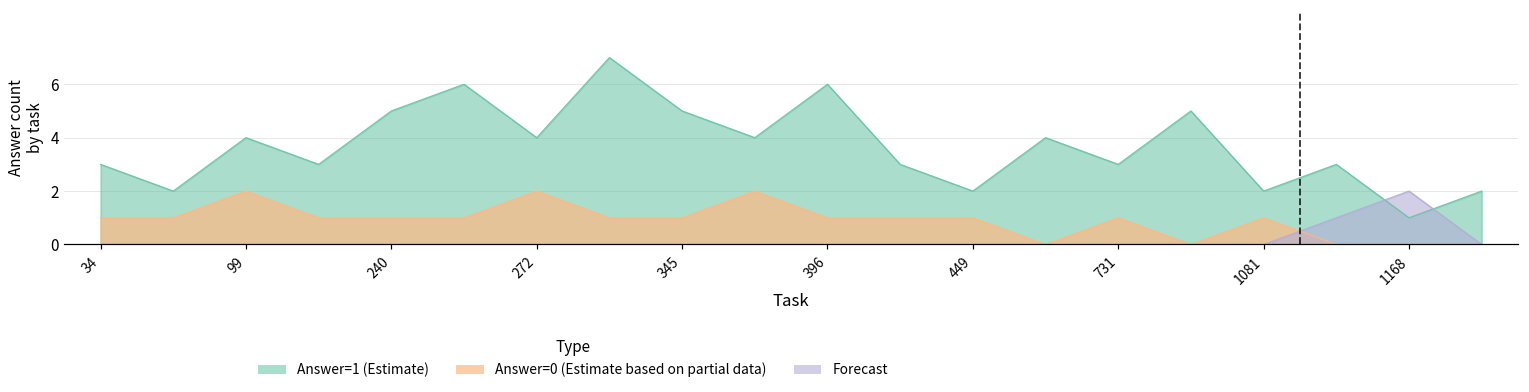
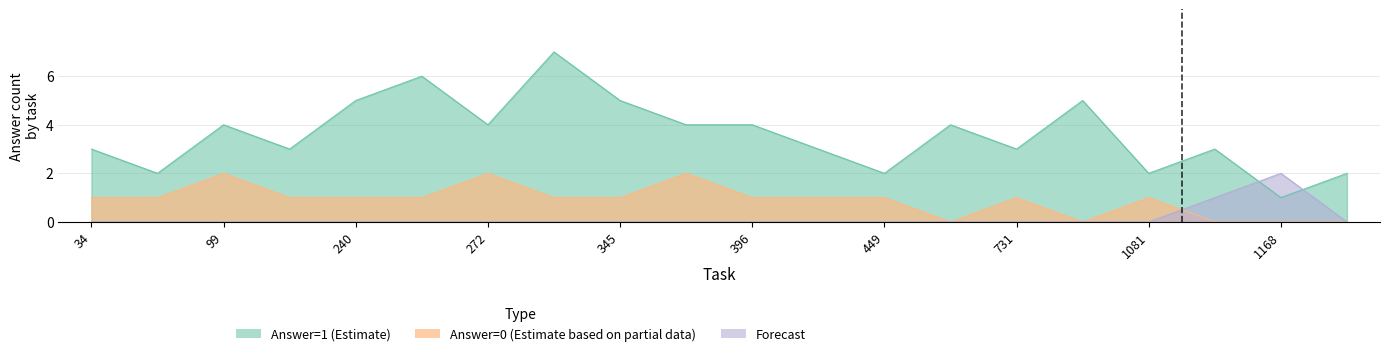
Answer=1 (Estimate), 396: 6 -> 4
